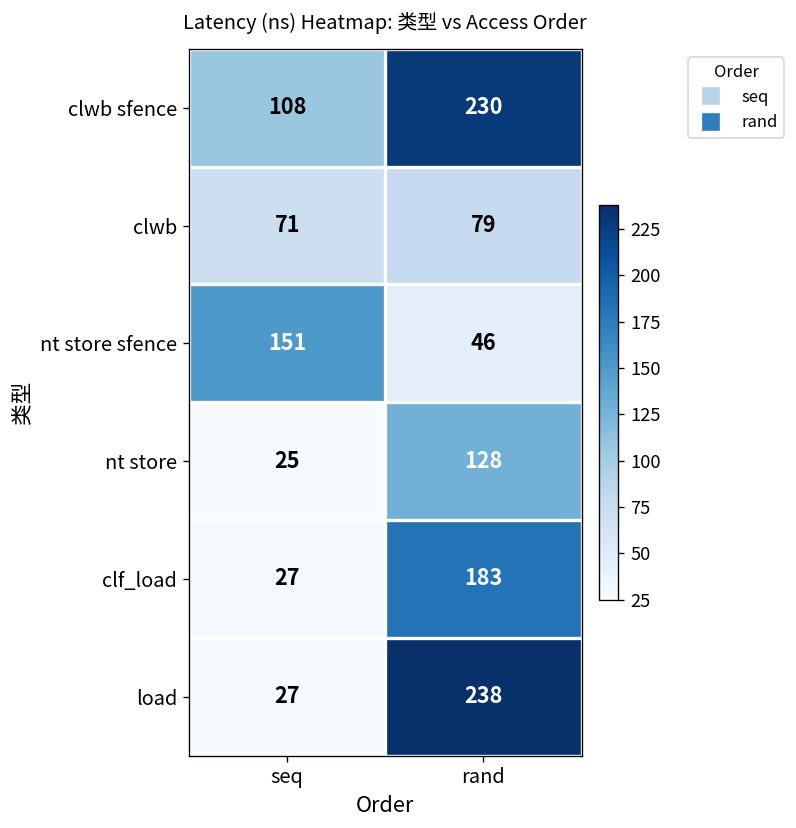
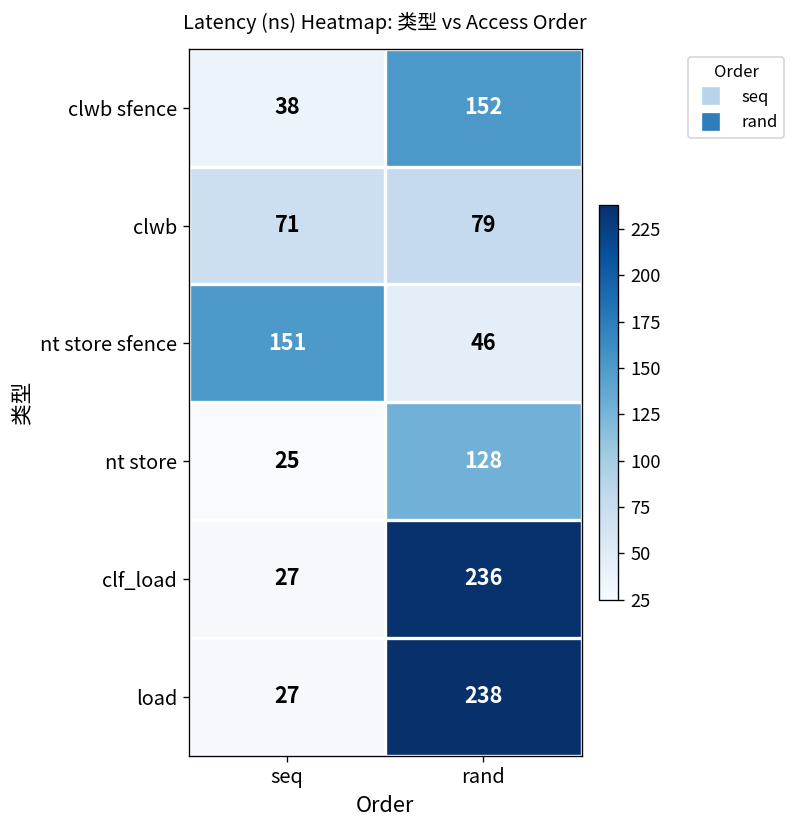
clwb sfence, seq: 108 -> 38
clwb sfence, rand: 230 -> 152
clf_load, rand: 183 -> 236
